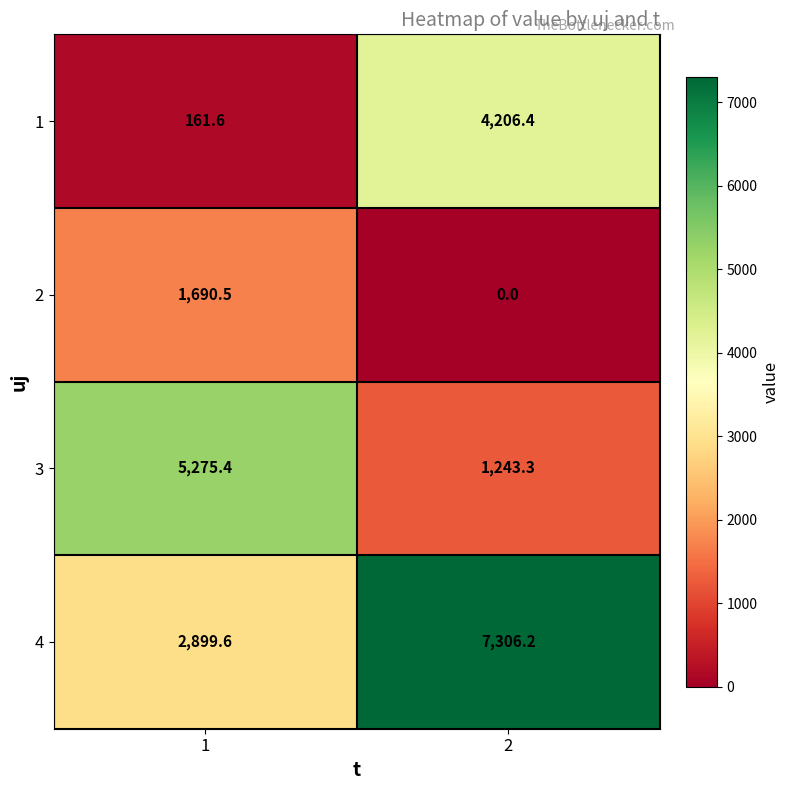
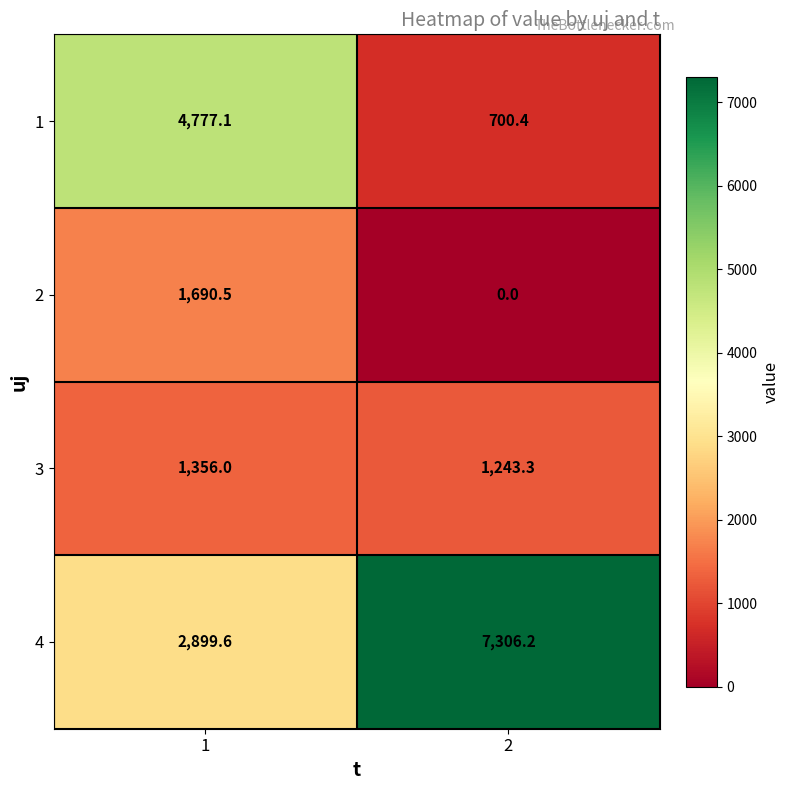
1, 1: 161.6 -> 4,777.1
1, 2: 4,206.4 -> 700.4
3, 1: 5,275.4 -> 1,356.0
